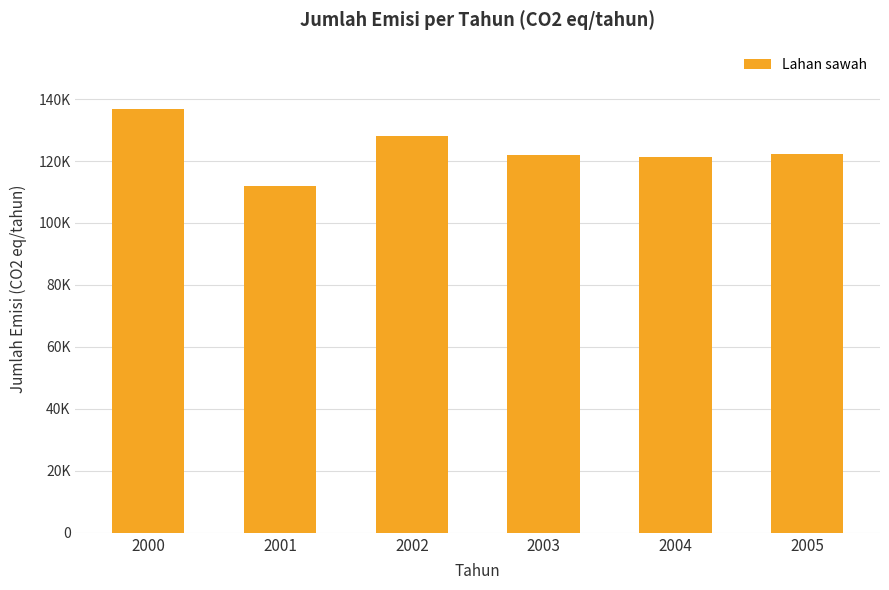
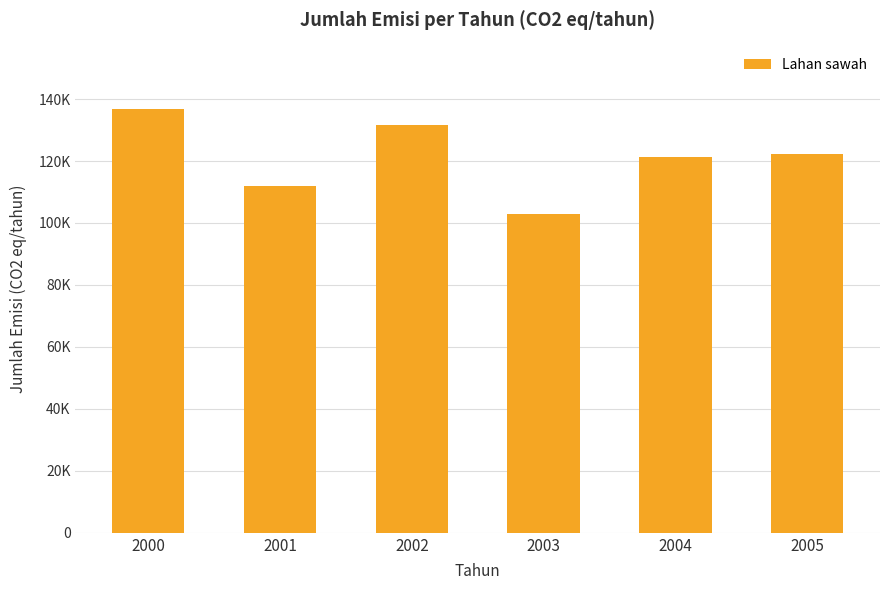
2002: 128000 -> 132000
2003: 122000 -> 103000
